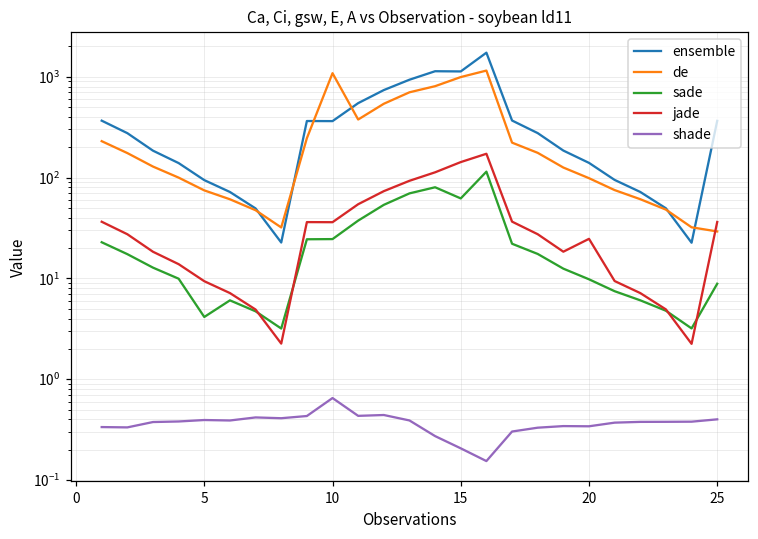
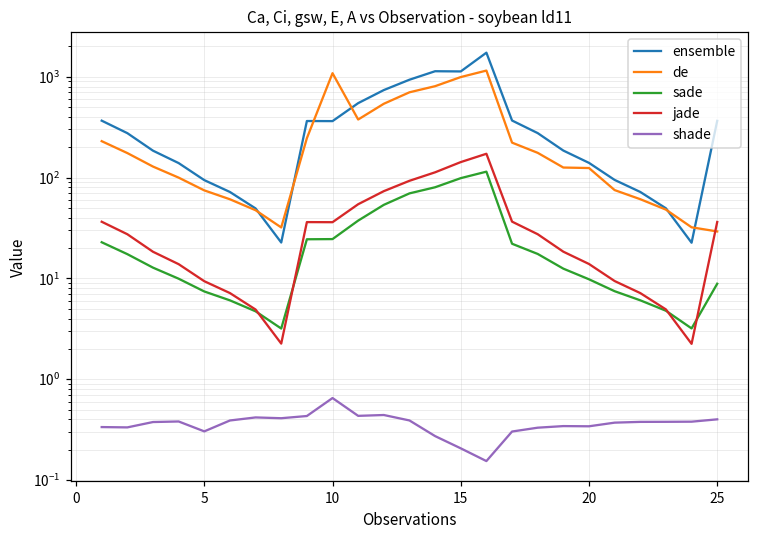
sade, 5: 4 -> 7
shade, 5: 0.39 -> 0.30
sade, 15: 60 -> 100
de, 20: 100 -> 120
jade, 20: 25 -> 14
